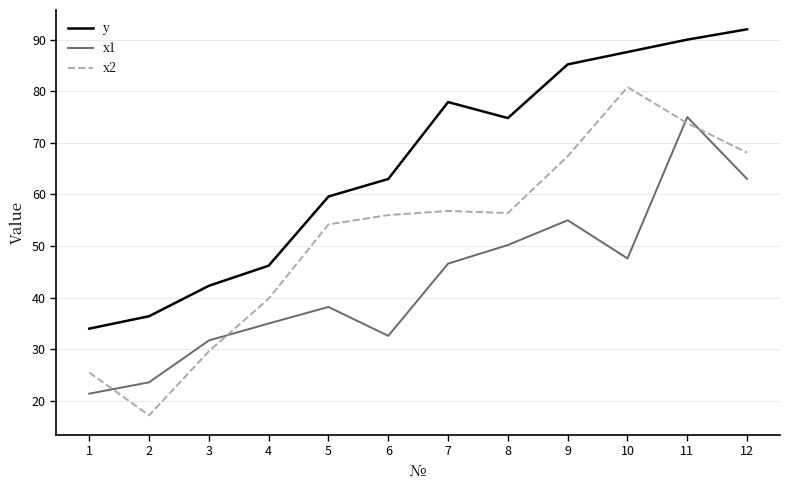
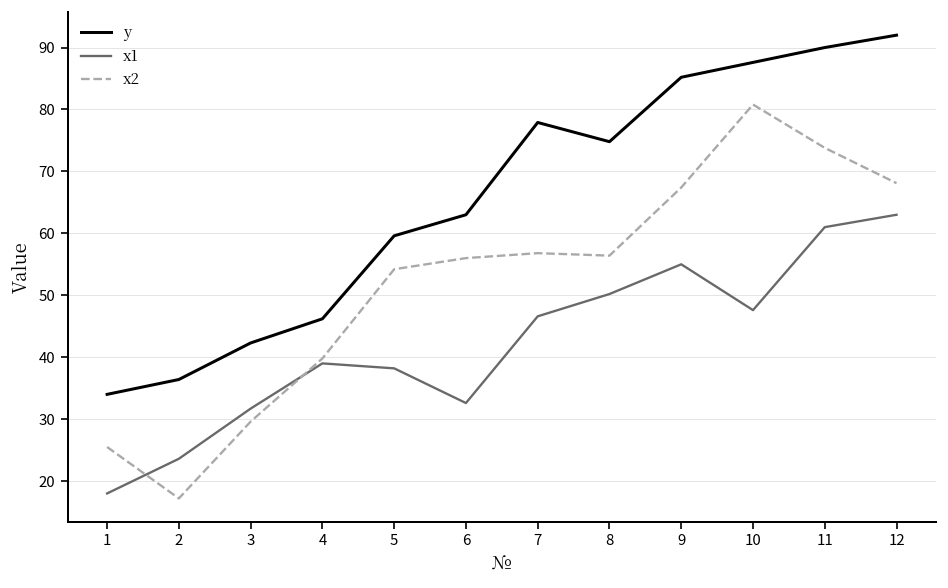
x1, 1: 21 -> 18
x1, 4: 35 -> 39
x1, 11: 75 -> 61
